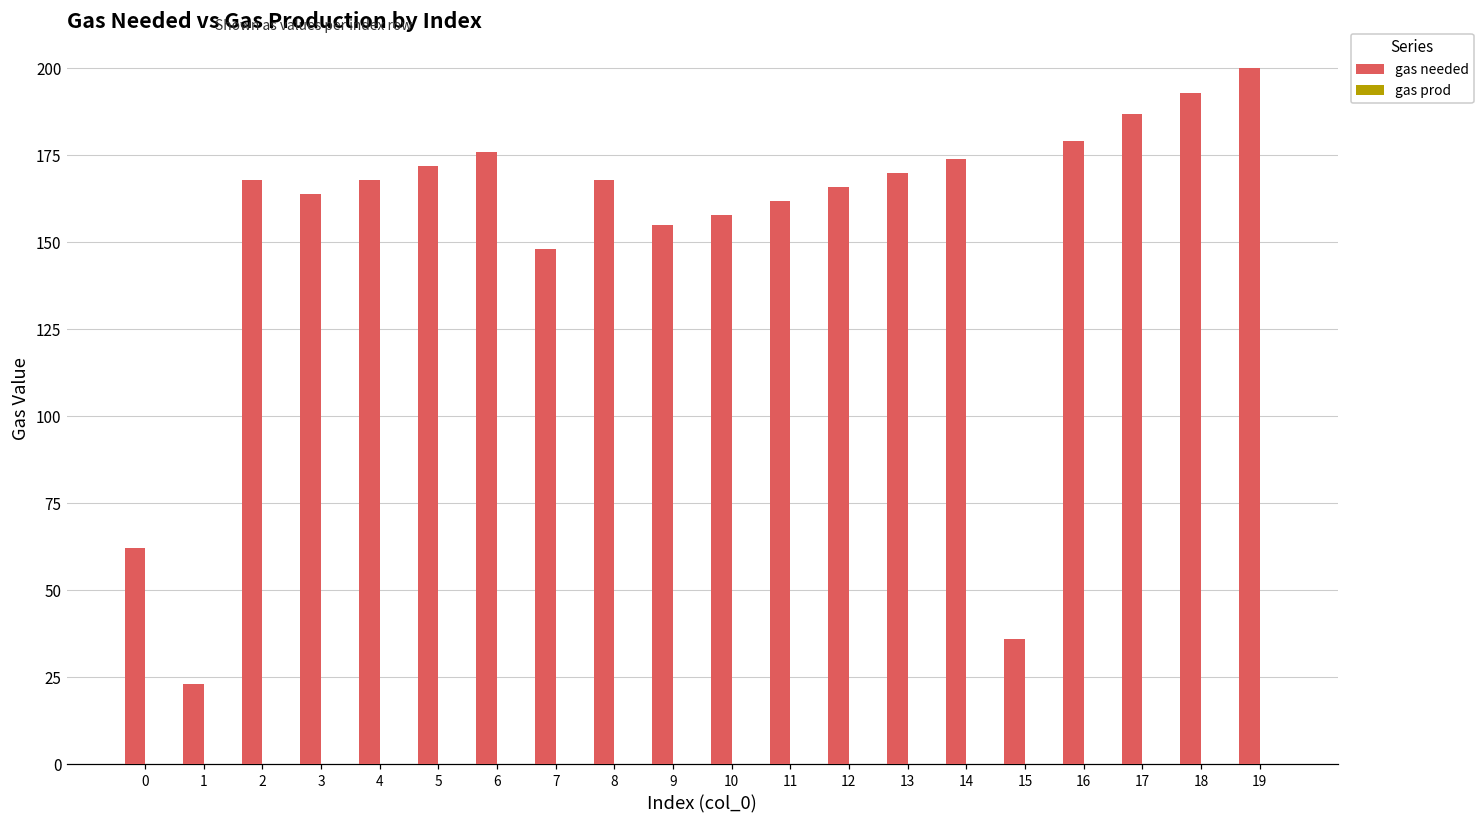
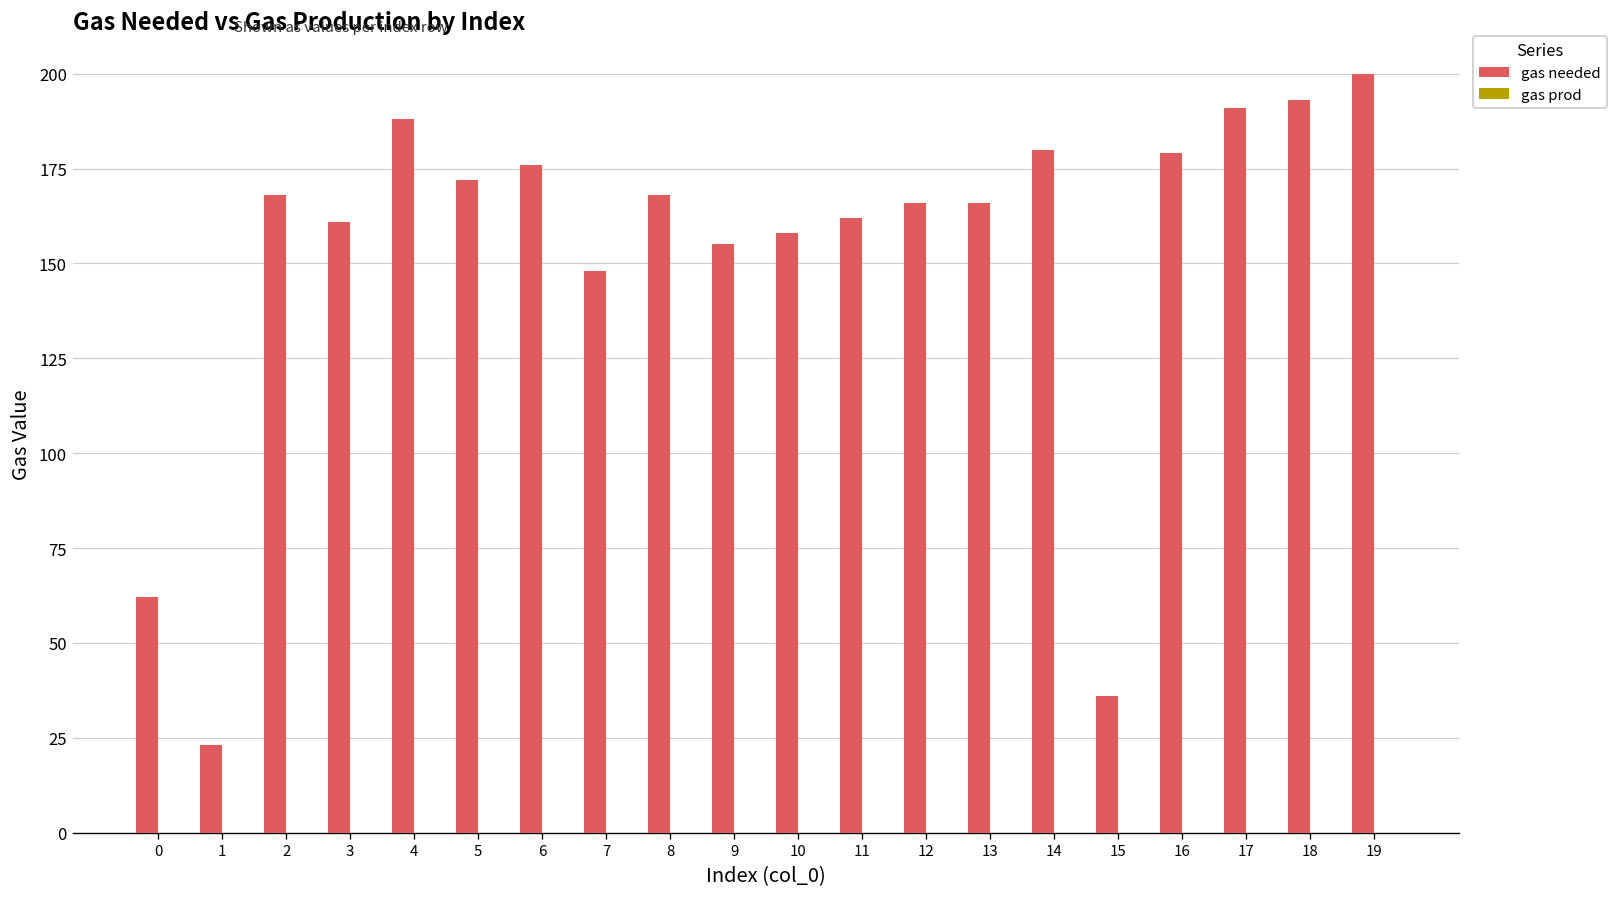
gas needed, 3: 164 -> 161
gas needed, 4: 168 -> 188
gas needed, 13: 170 -> 166
gas needed, 14: 174 -> 180
gas needed, 17: 187 -> 191
